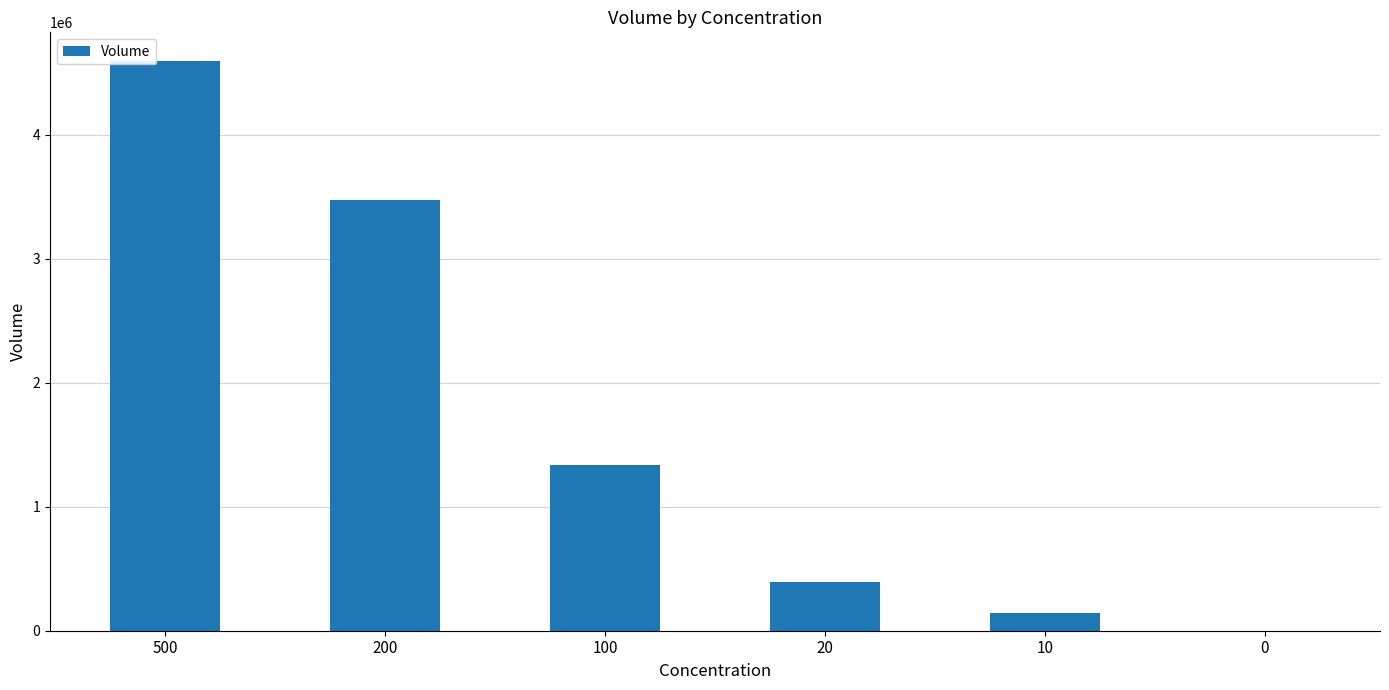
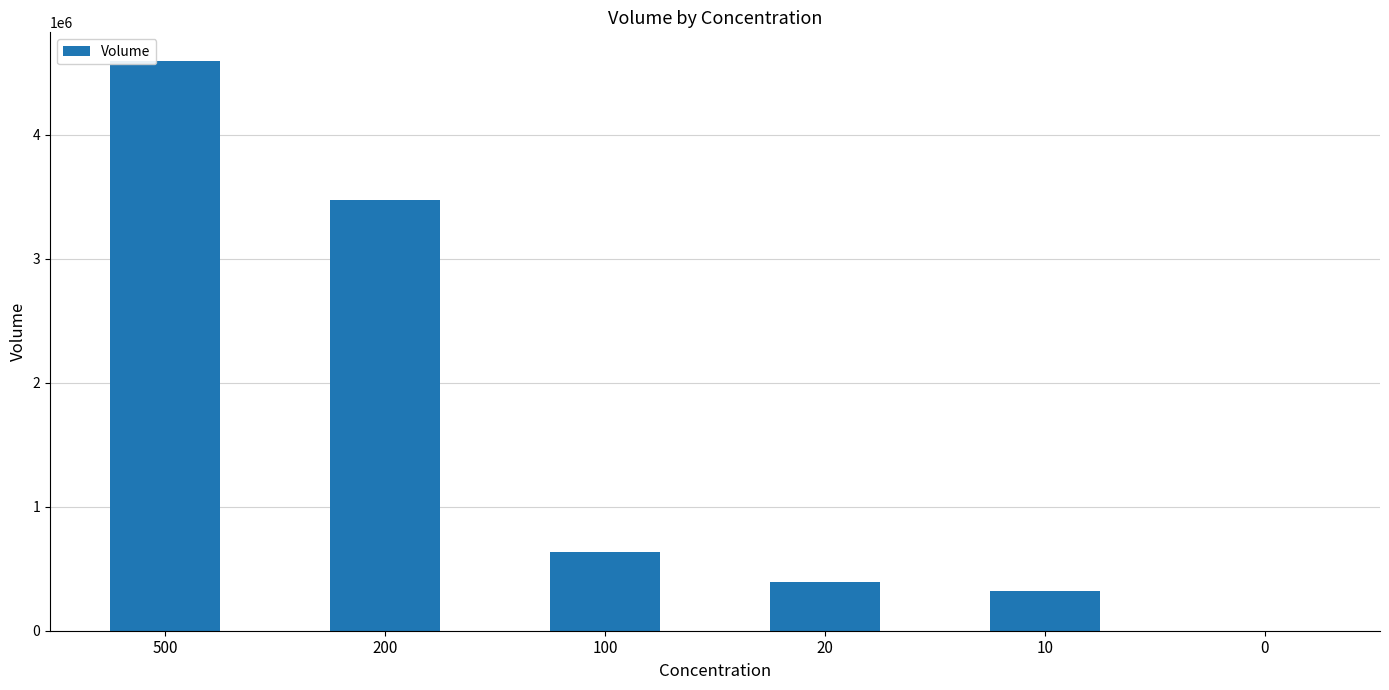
100: 1340000 -> 630000
10: 150000 -> 320000
